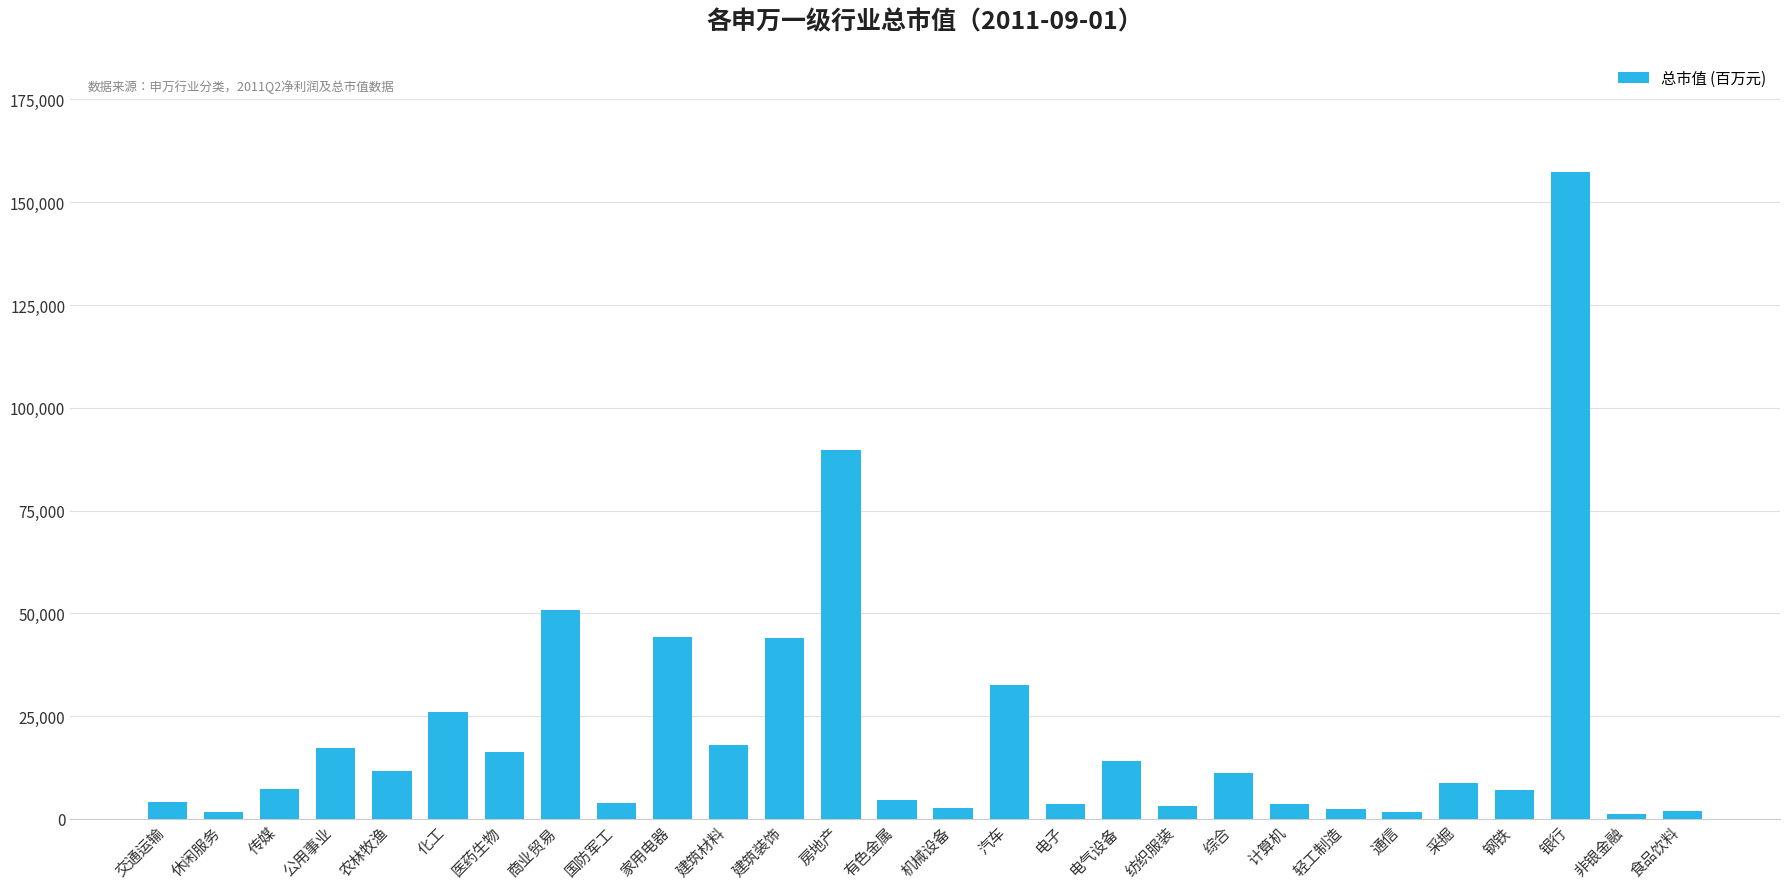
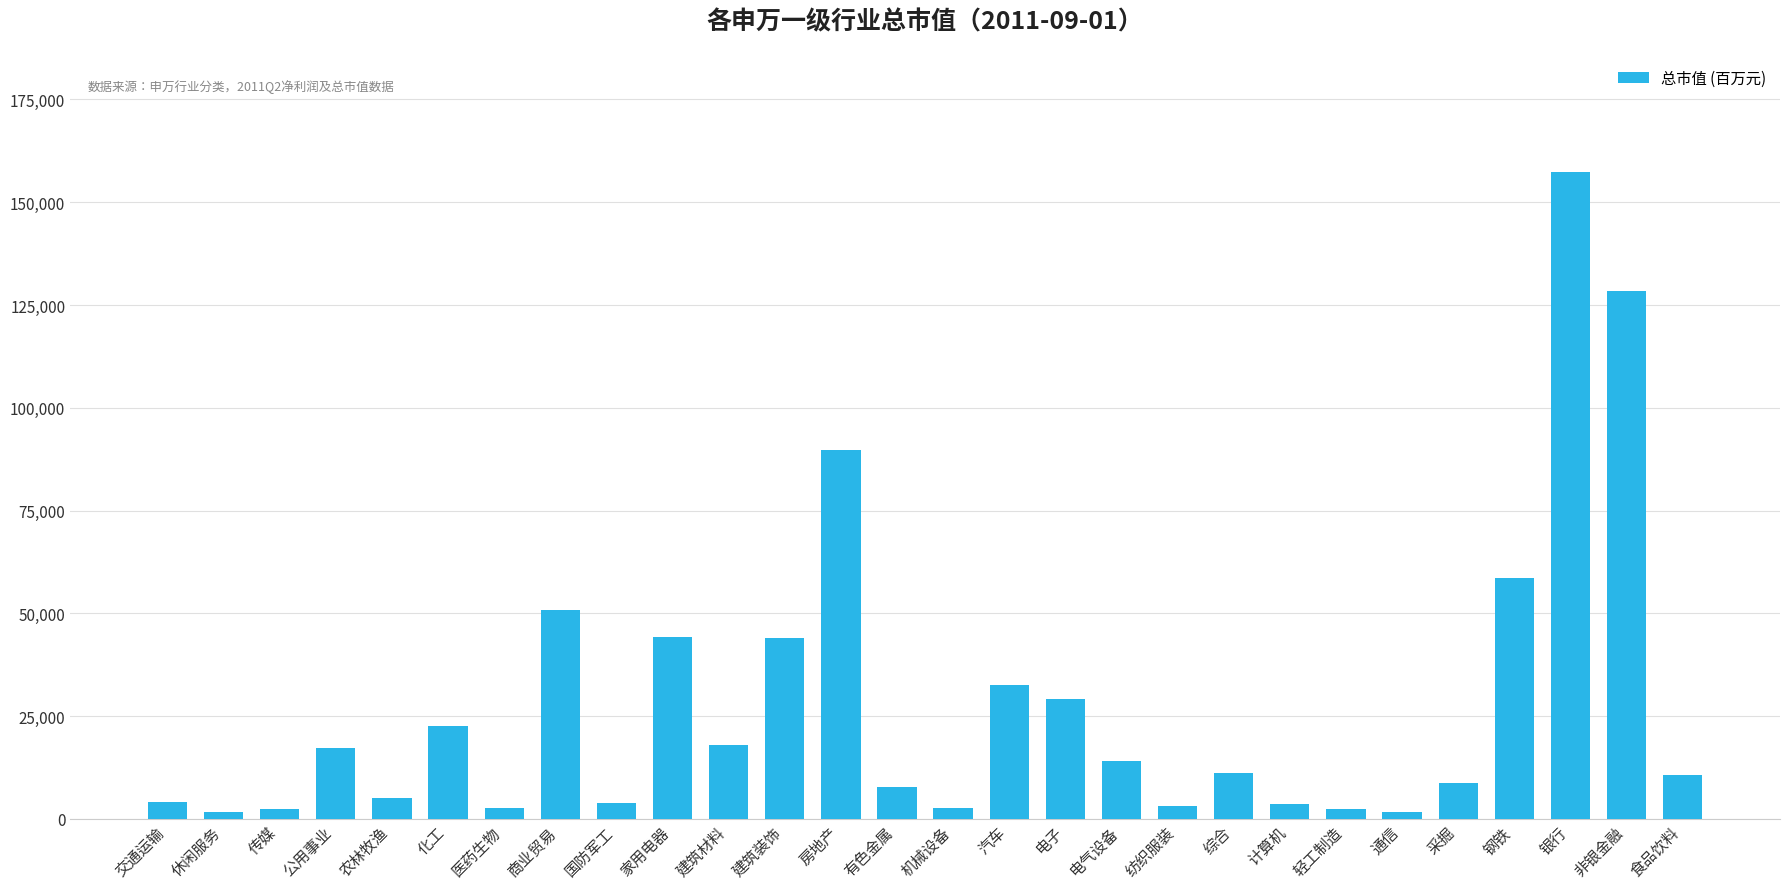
传媒: 7,000 -> 2,000
农林牧渔: 12,000 -> 5,000
化工: 26,000 -> 23,000
医药生物: 16,000 -> 3,000
有色金属: 5,000 -> 8,000
电子: 4,000 -> 29,000
钢铁: 7,000 -> 59,000
非银金融: 1,000 -> 128,000
食品饮料: 2,000 -> 11,000
